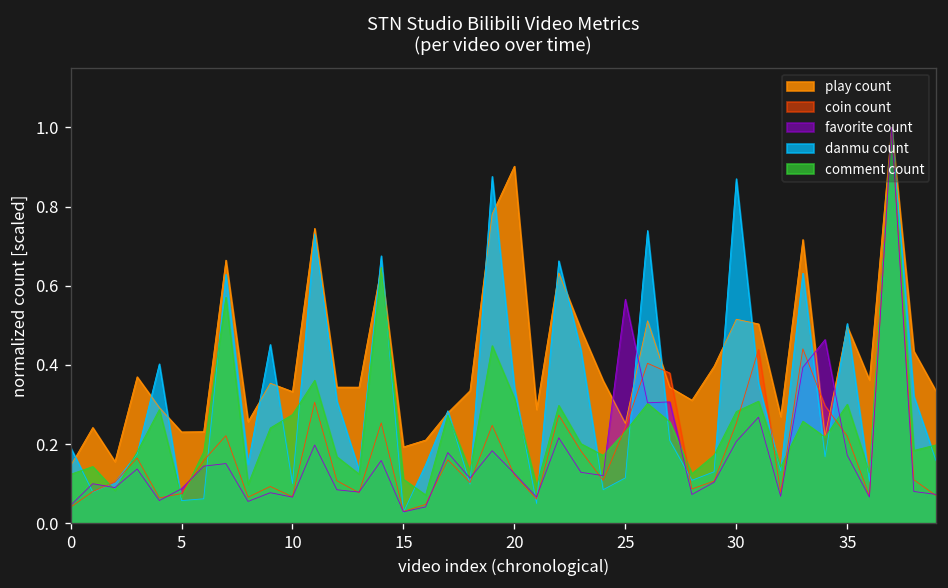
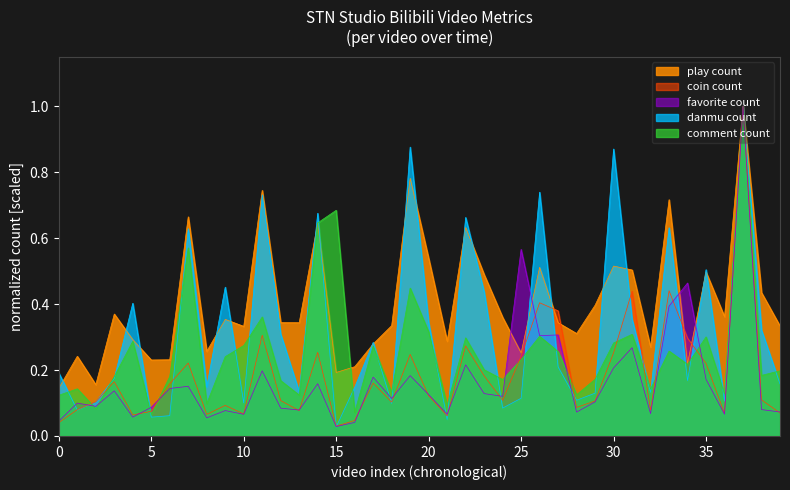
comment count, 15: 0.11 -> 0.68
play count, 20: 0.90 -> 0.54
